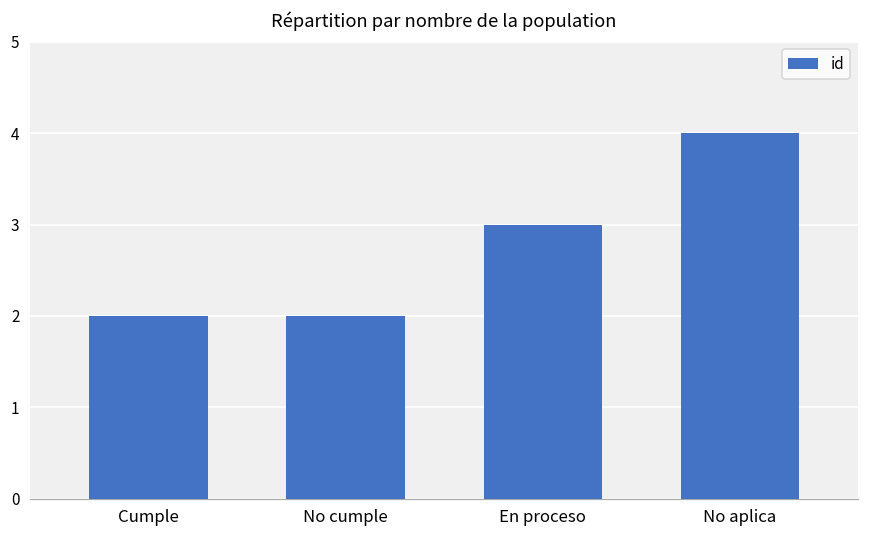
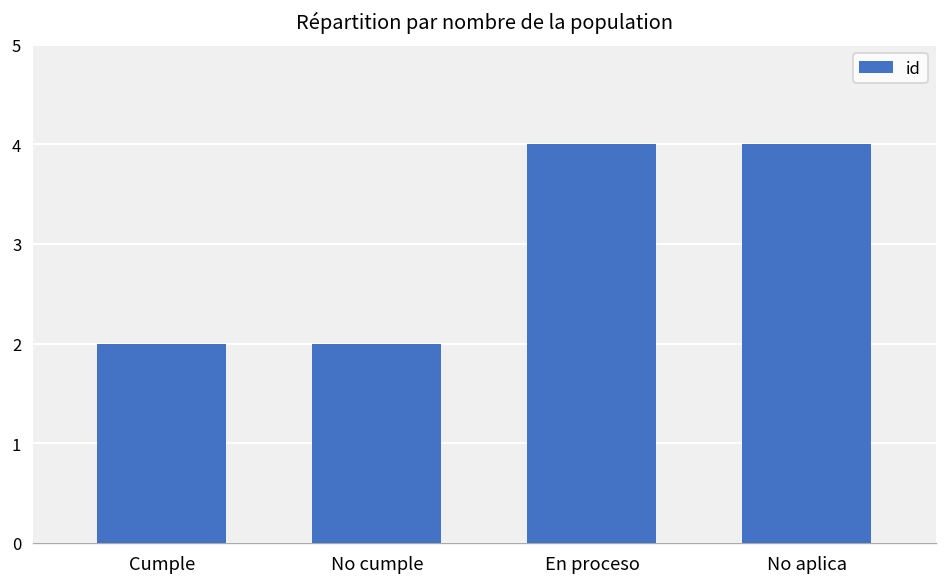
En proceso: 3 -> 4
